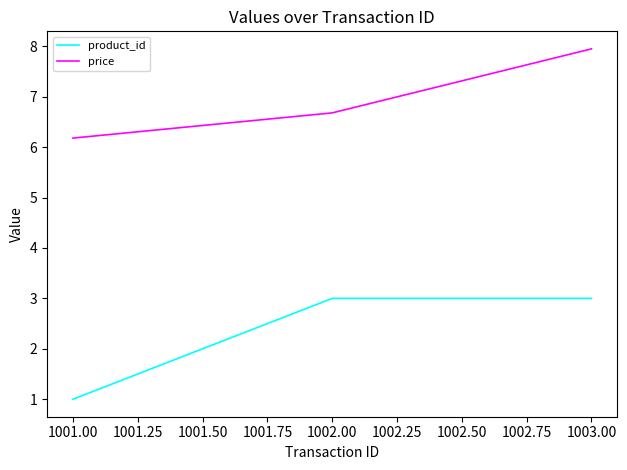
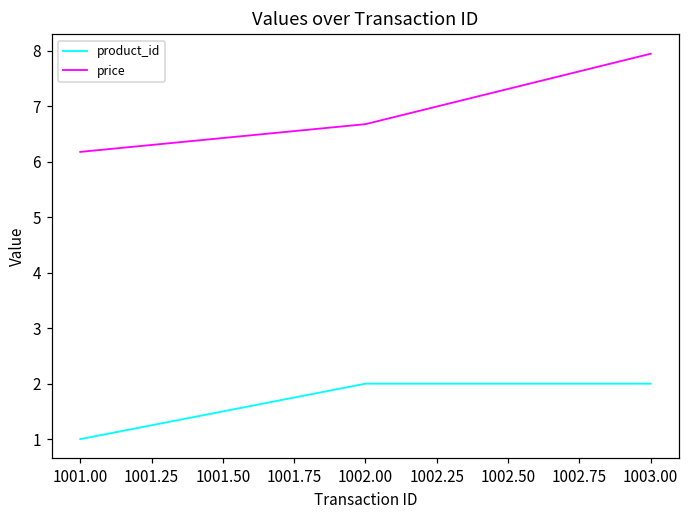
product_id, 1002.00: 3 -> 2
product_id, 1003.00: 3 -> 2
